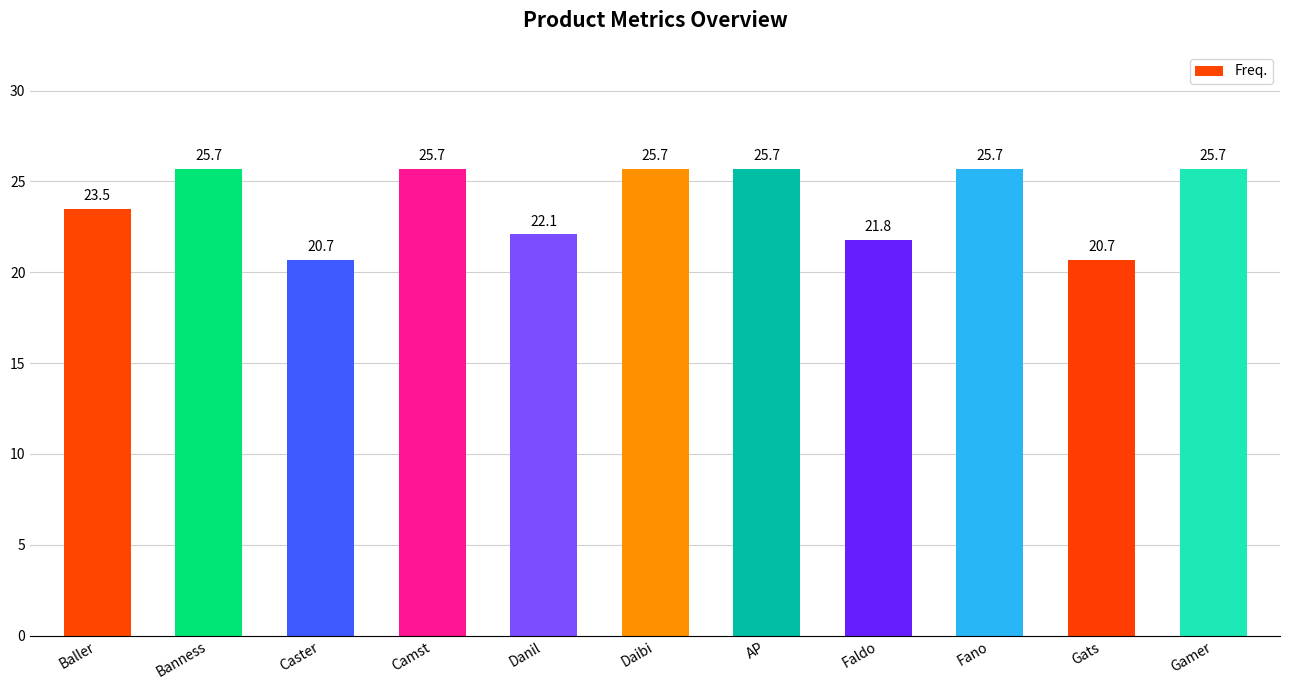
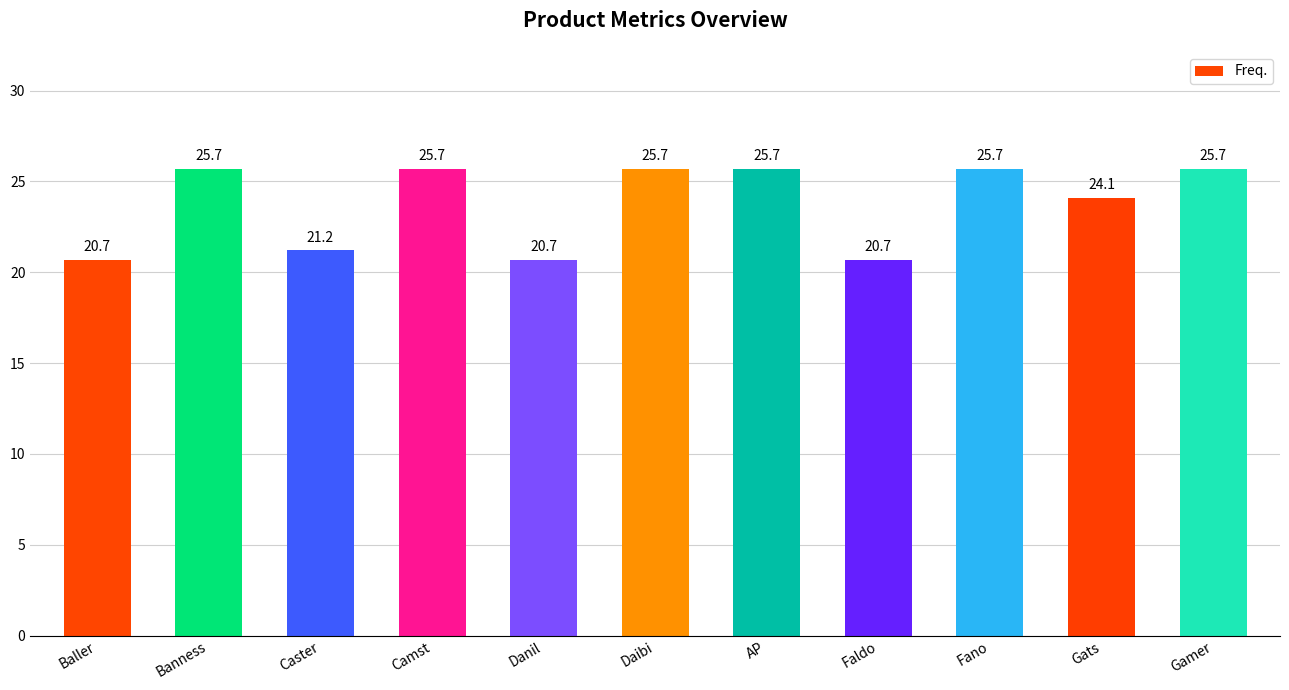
Baller: 23.5 -> 20.7
Caster: 20.7 -> 21.2
Danil: 22.1 -> 20.7
Faldo: 21.8 -> 20.7
Gats: 20.7 -> 24.1
